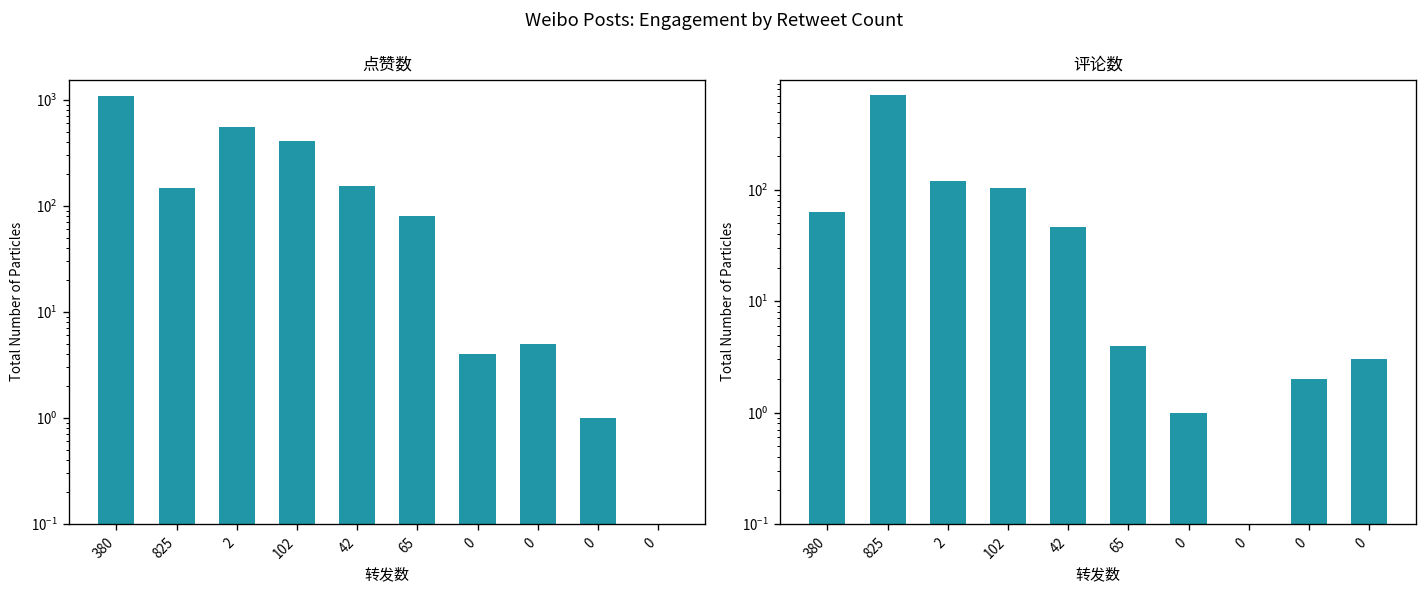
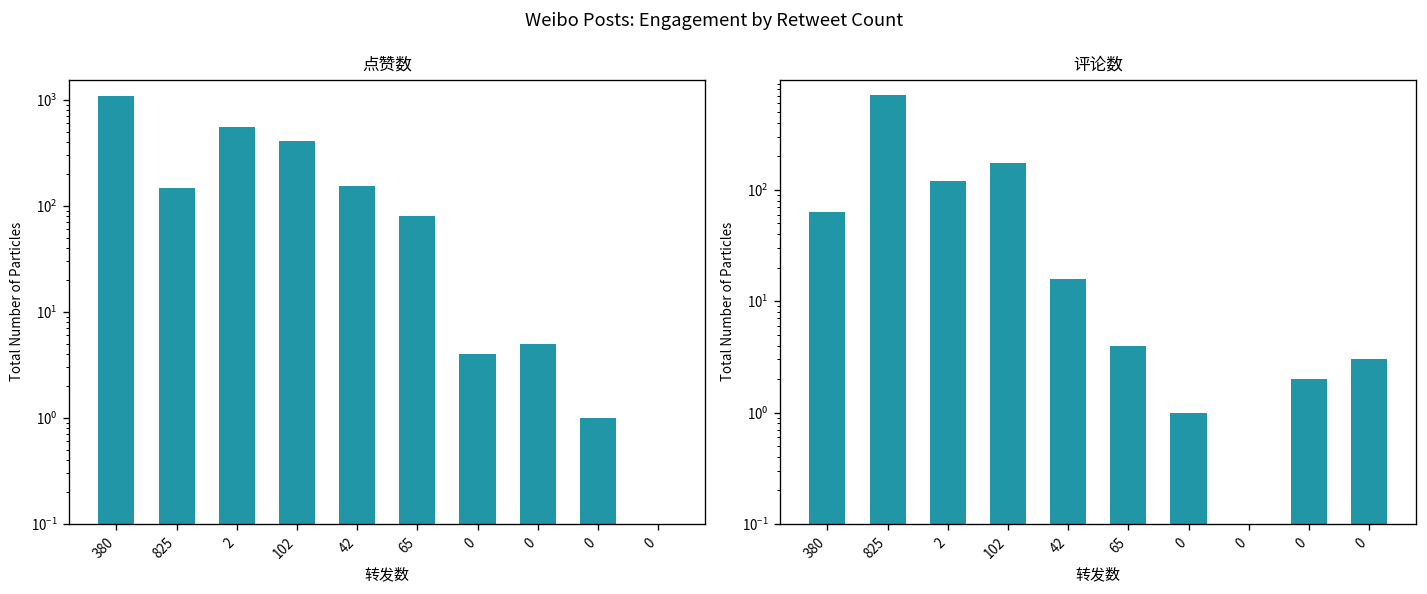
评论数, 102: 110 -> 180
评论数, 42: 50 -> 16
